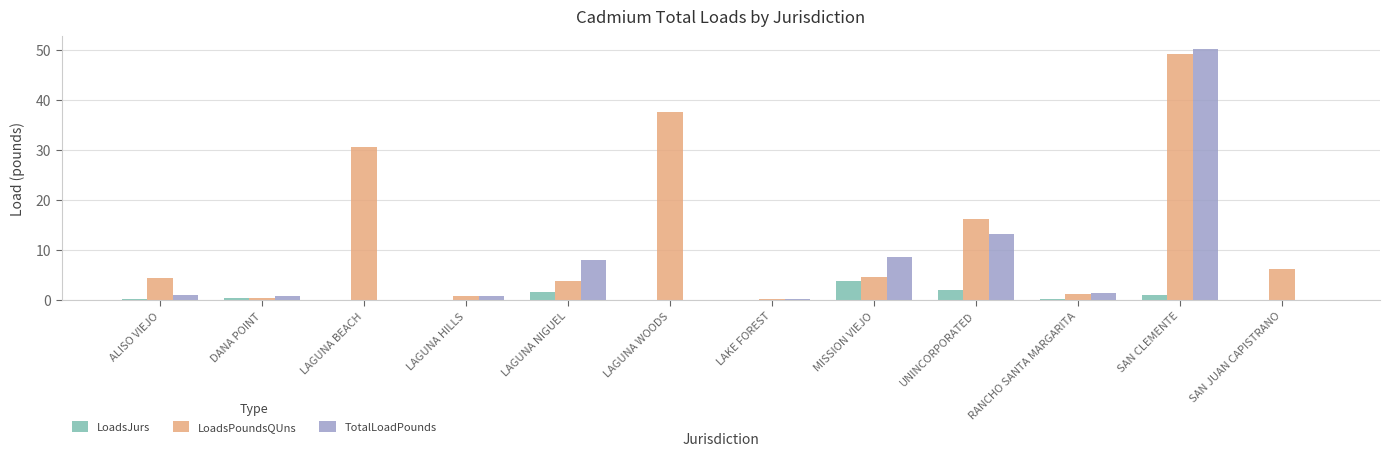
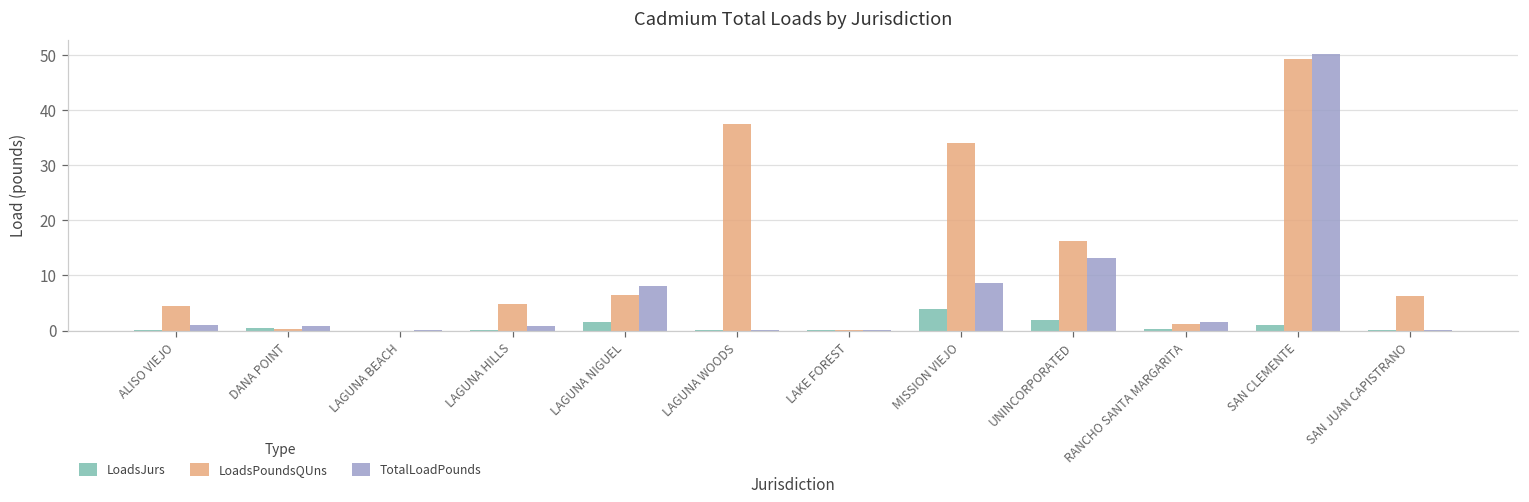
LoadsPoundsQUns, LAGUNA BEACH: 30 -> 0
LoadsPoundsQUns, LAGUNA HILLS: 1 -> 5
LoadsPoundsQUns, LAGUNA NIGUEL: 4 -> 6
LoadsPoundsQUns, MISSION VIEJO: 5 -> 34
